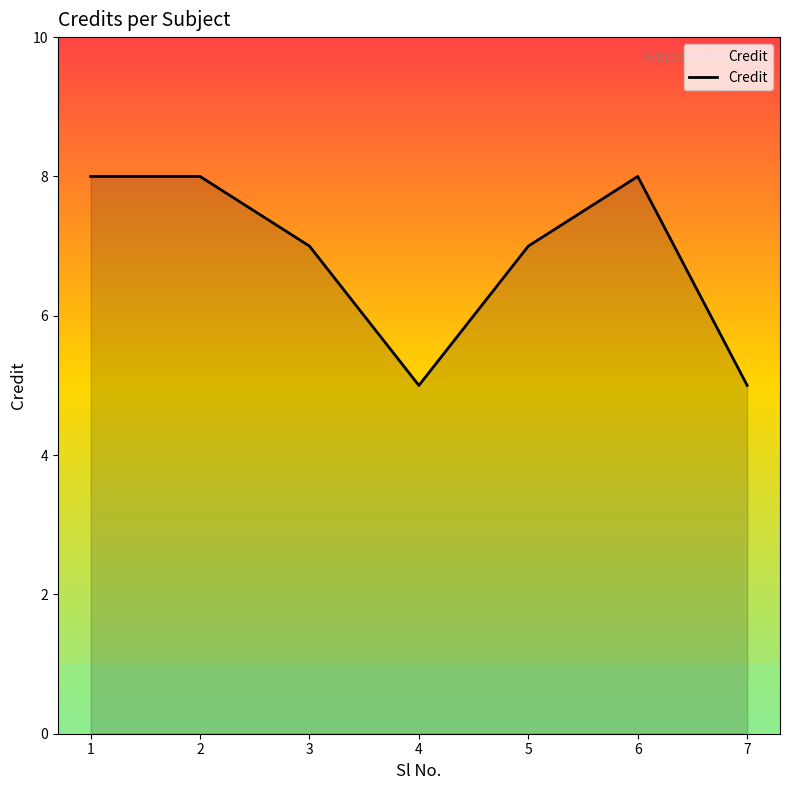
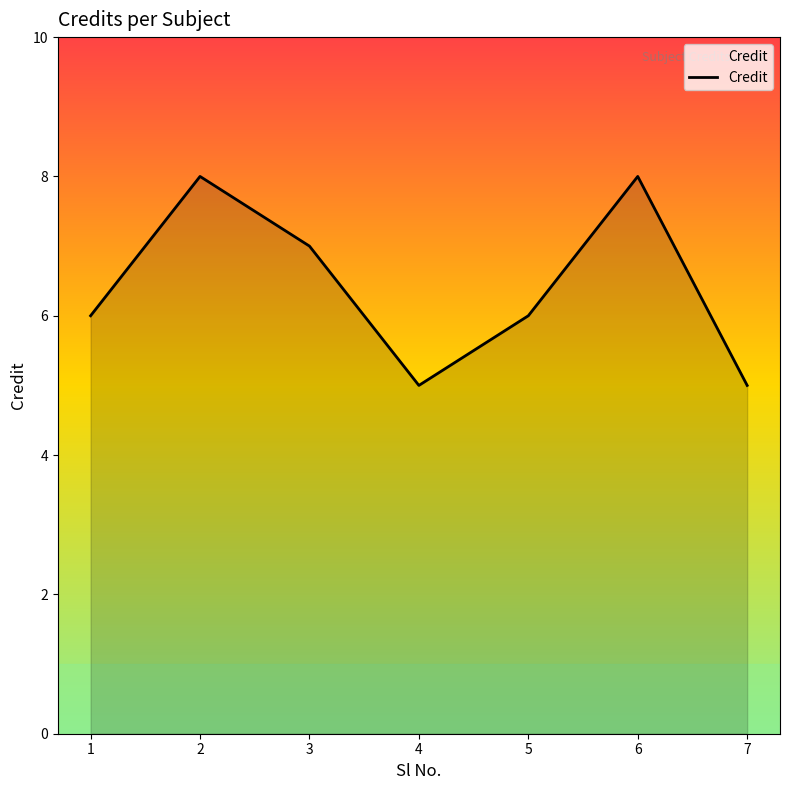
1: 8 -> 6
5: 7 -> 6
